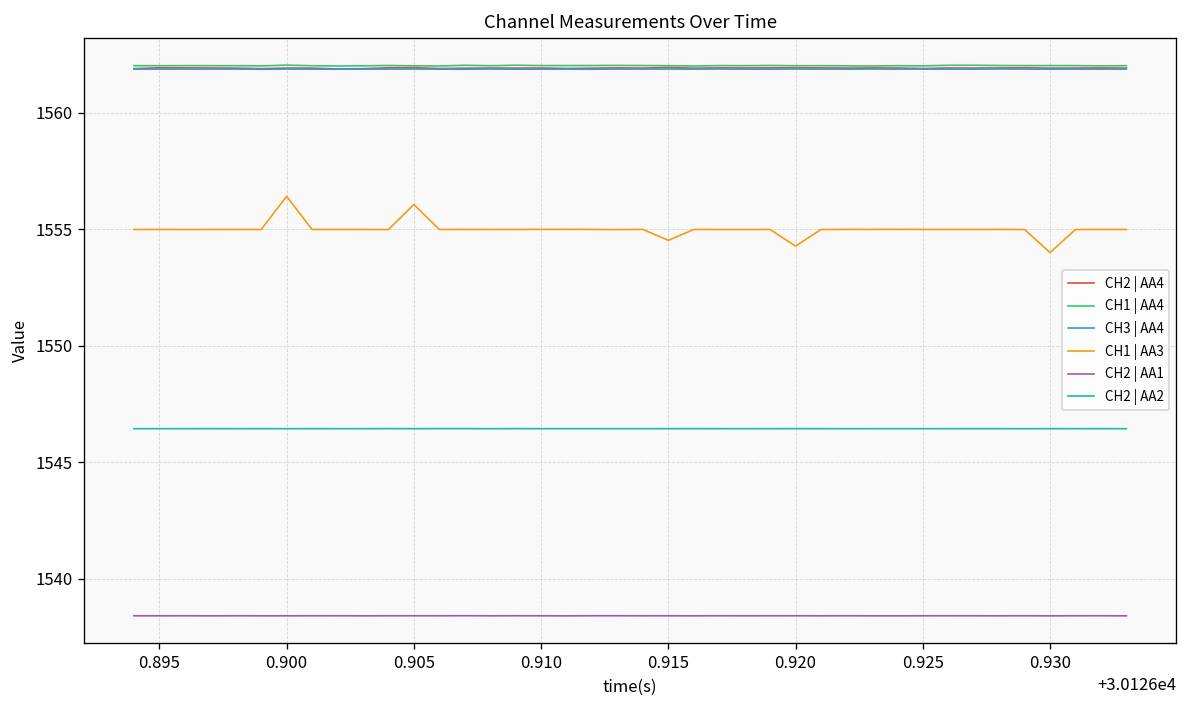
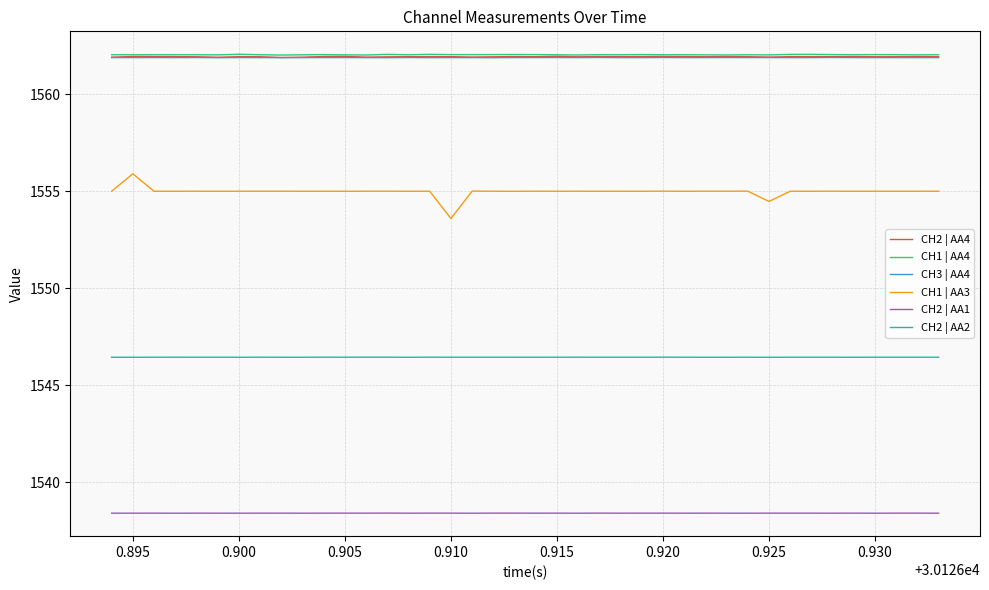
CH1 | AA3, 0.895: 1555.0 -> 1555.9
CH1 | AA3, 0.900: 1556.4 -> 1555.0
CH1 | AA3, 0.905: 1556.1 -> 1555.0
CH1 | AA3, 0.910: 1555.0 -> 1553.6
CH1 | AA3, 0.915: 1554.5 -> 1555.0
CH1 | AA3, 0.920: 1554.3 -> 1555.0
CH1 | AA3, 0.925: 1555.0 -> 1554.5
CH1 | AA3, 0.930: 1554.0 -> 1555.0
